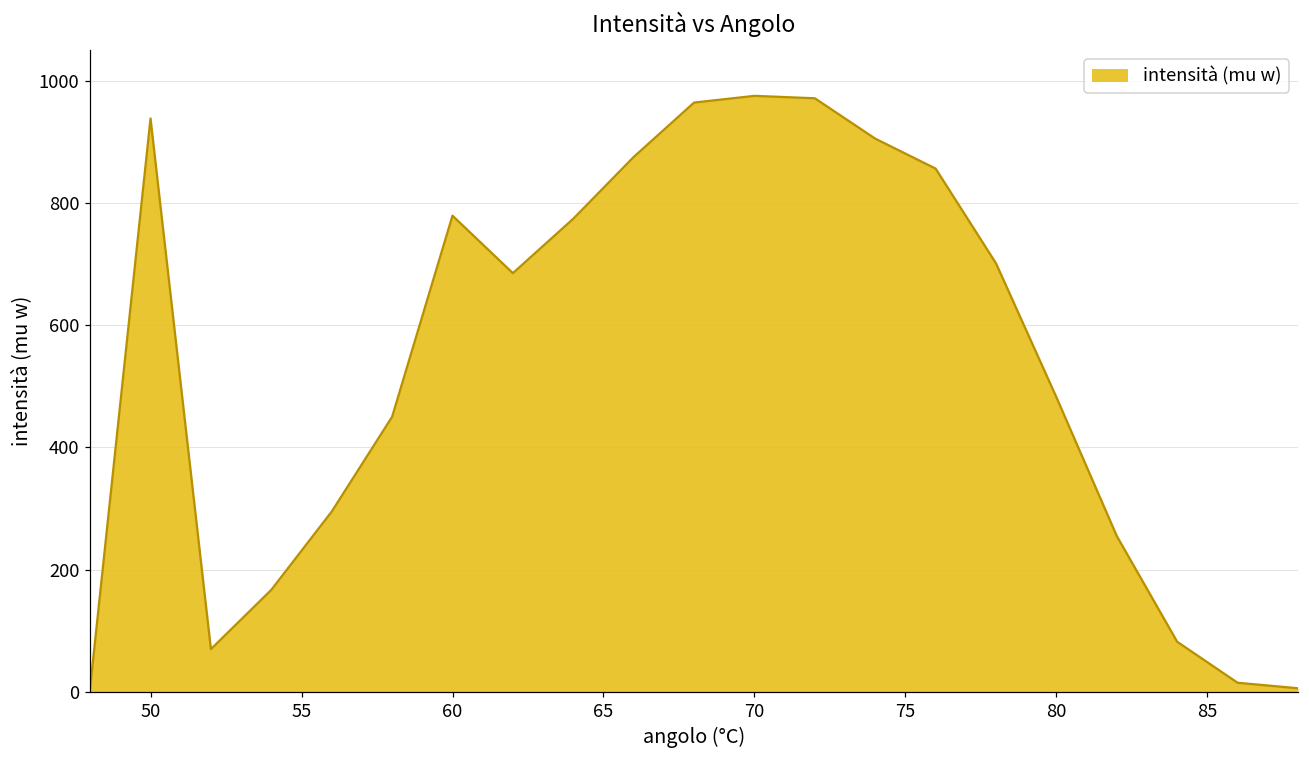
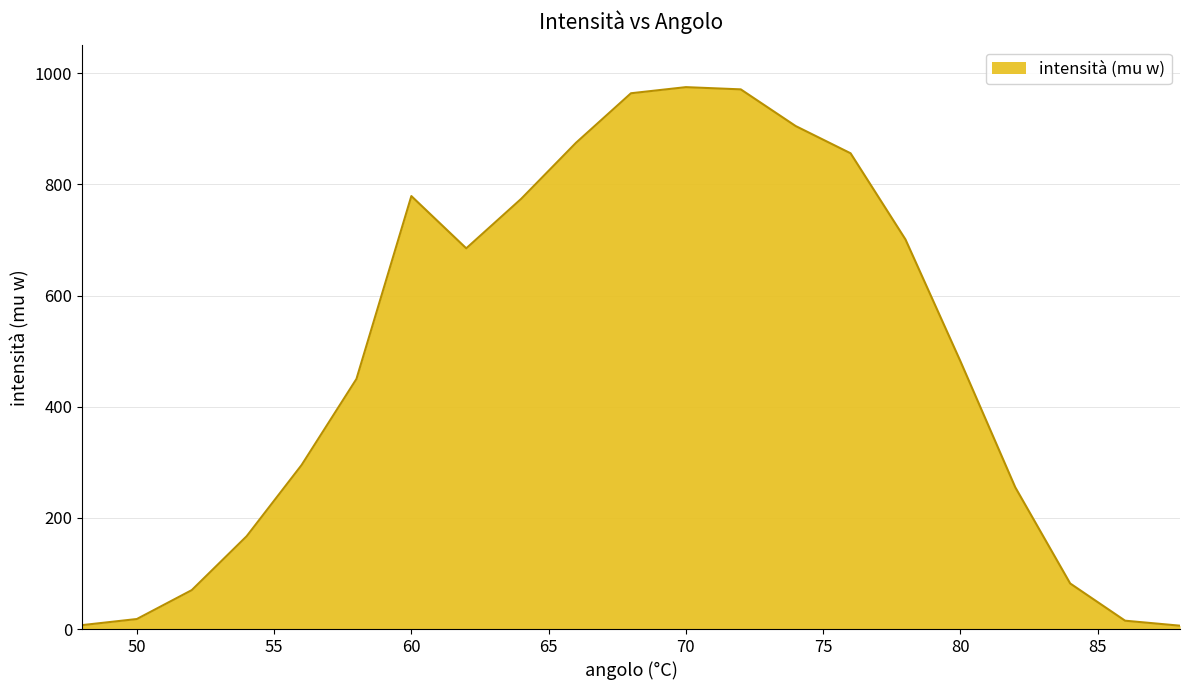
50: 940 -> 20
